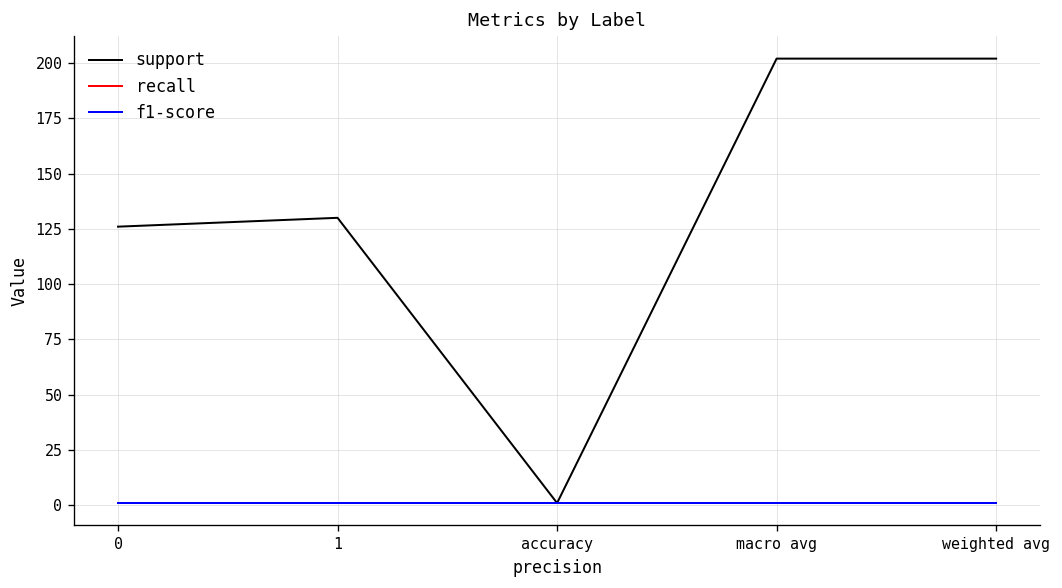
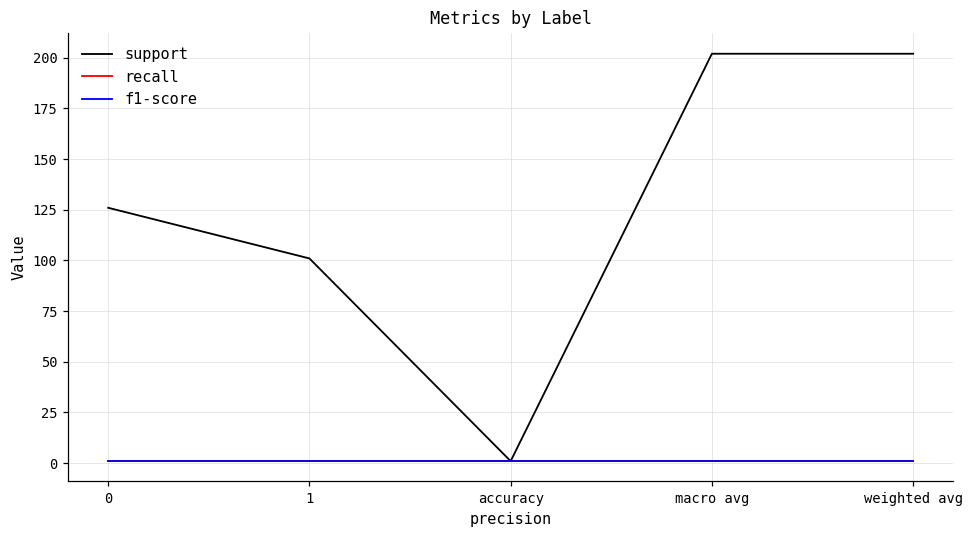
support, 1: 130 -> 101
